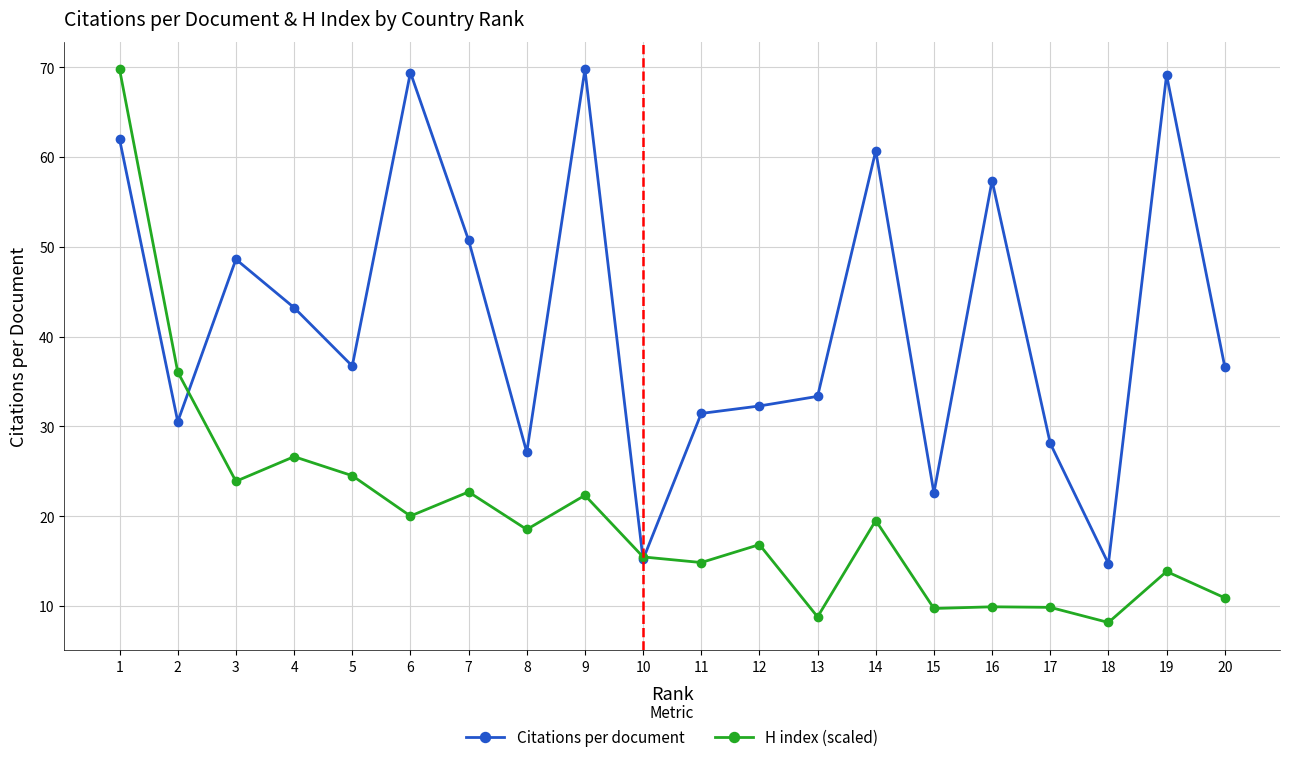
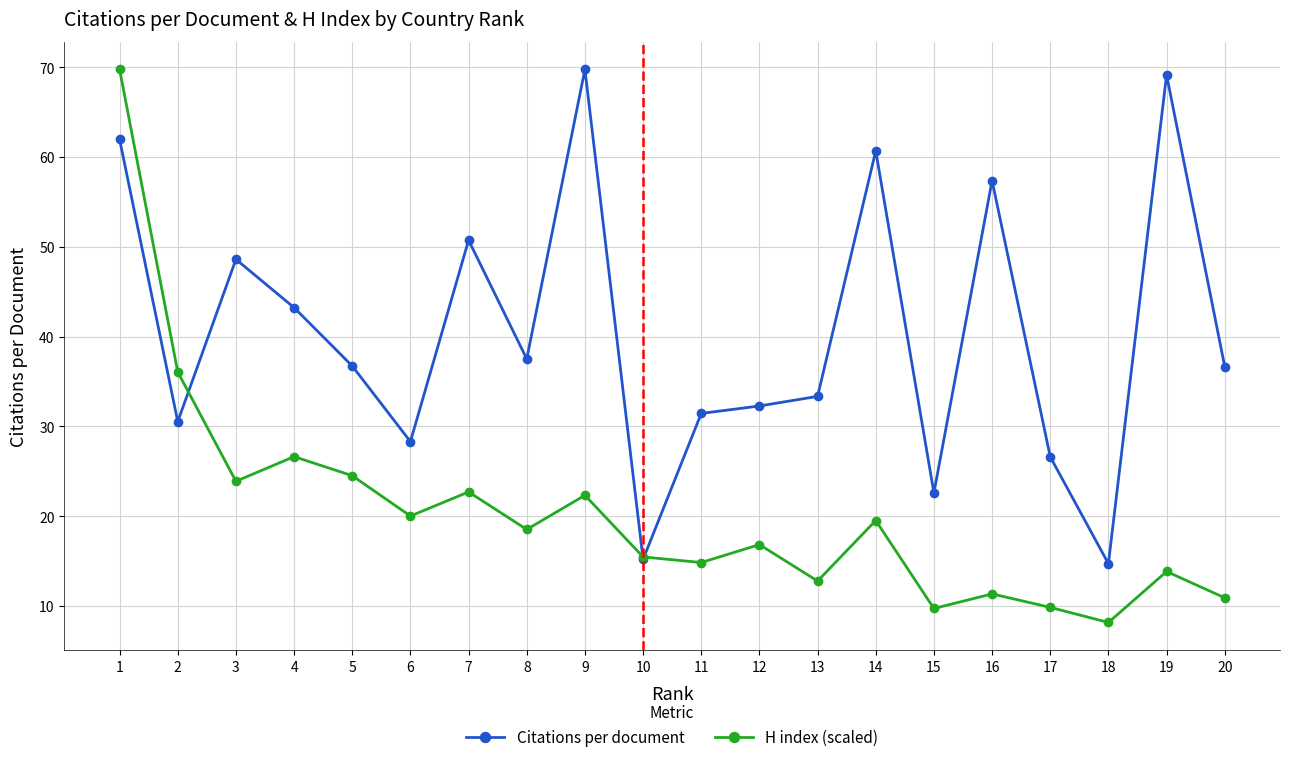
Citations per document, 6: 69 -> 28
Citations per document, 8: 27 -> 38
H index (scaled), 13: 9 -> 13
H index (scaled), 16: 10 -> 11
Citations per document, 17: 28 -> 27
